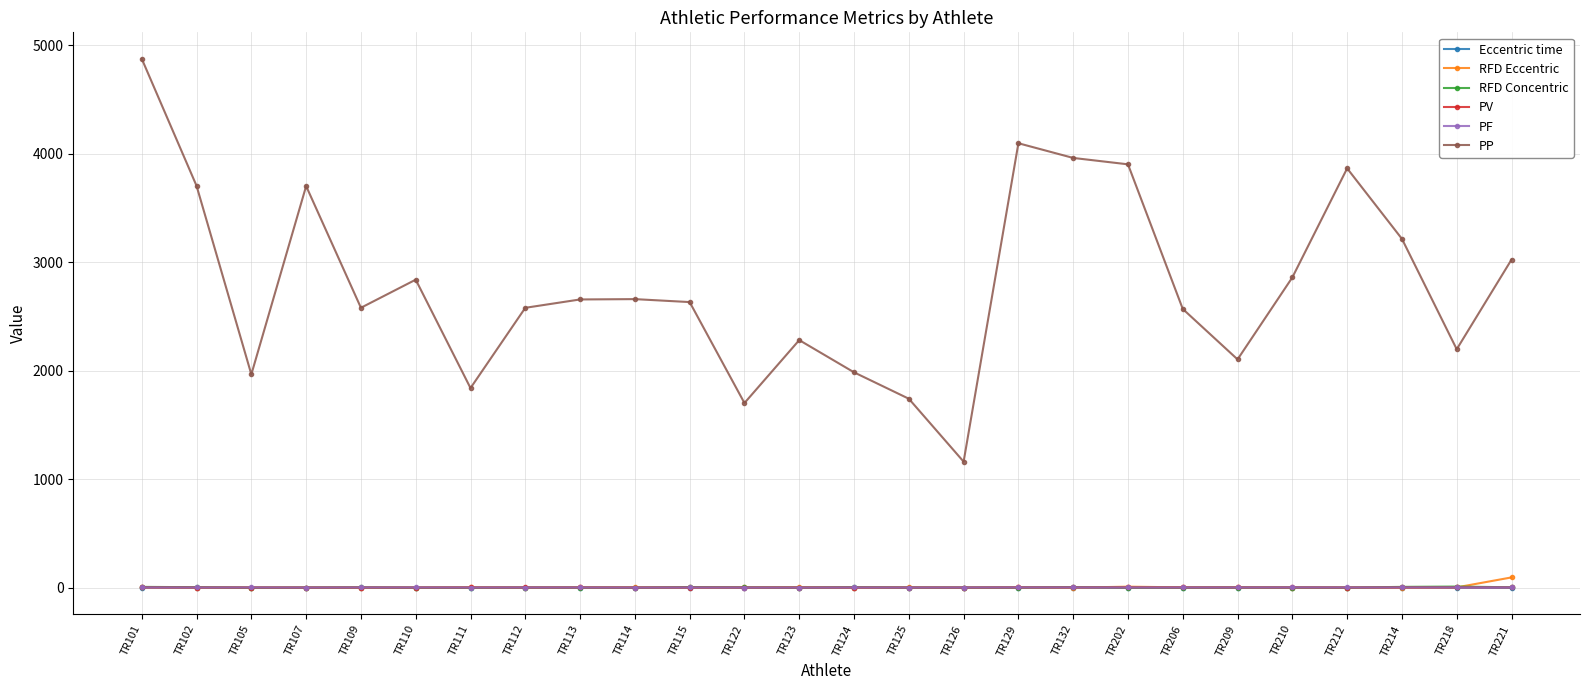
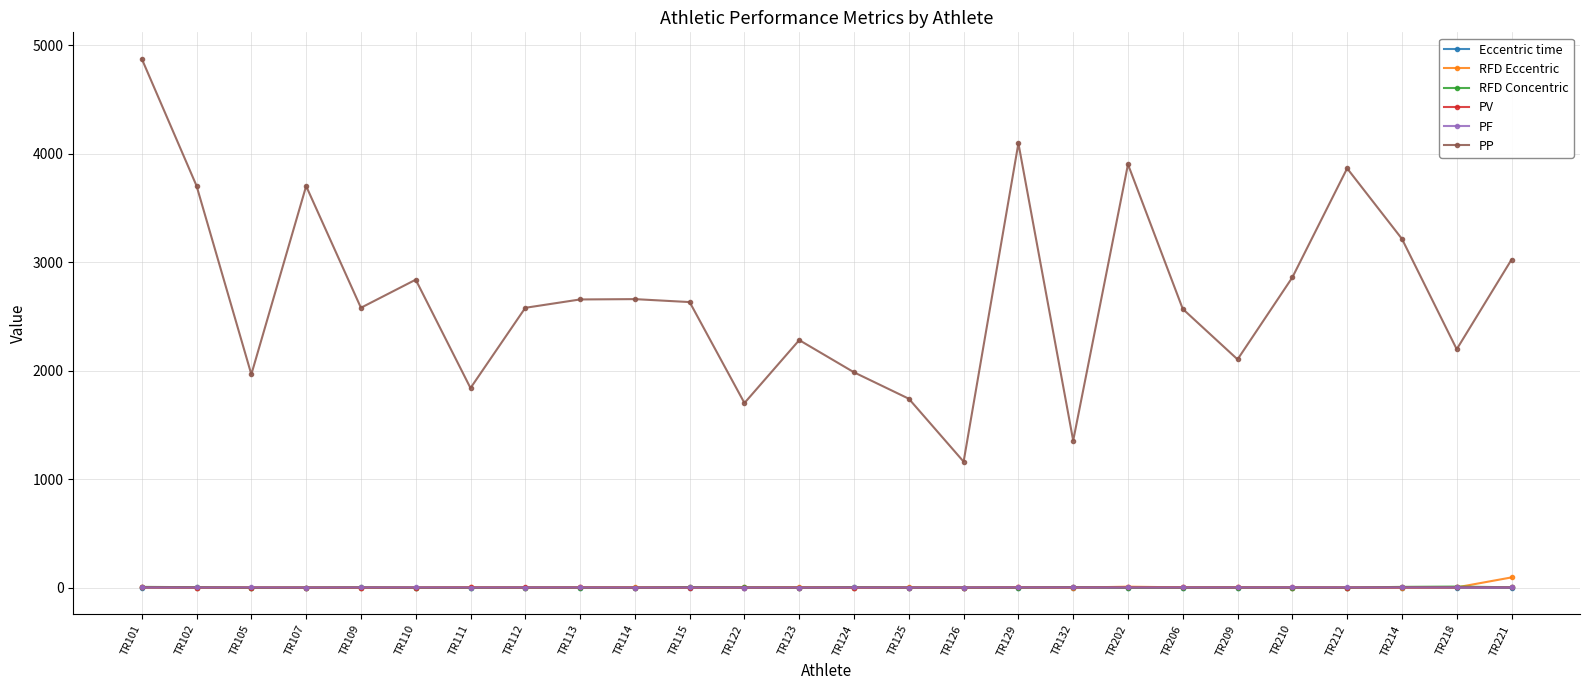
PP, TR132: 3960 -> 1360
